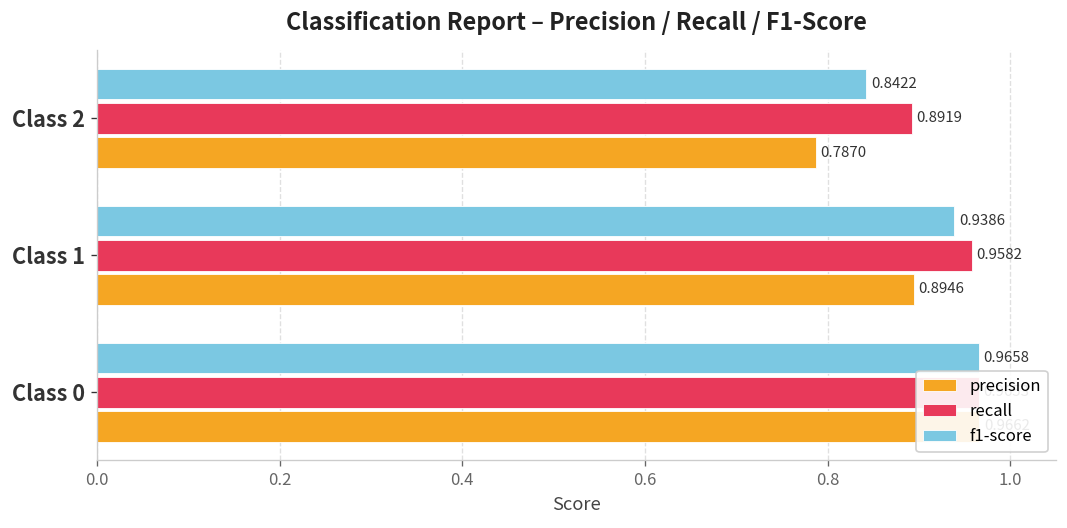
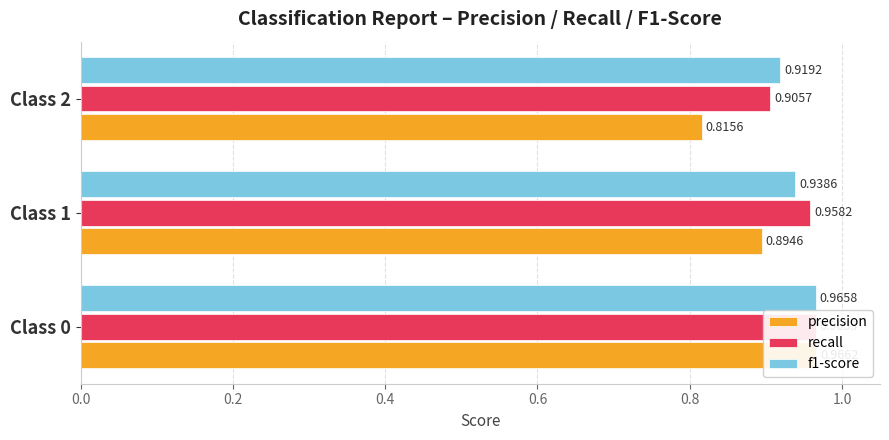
f1-score, Class 2: 0.8422 -> 0.9192
recall, Class 2: 0.8919 -> 0.9057
precision, Class 2: 0.7870 -> 0.8156
